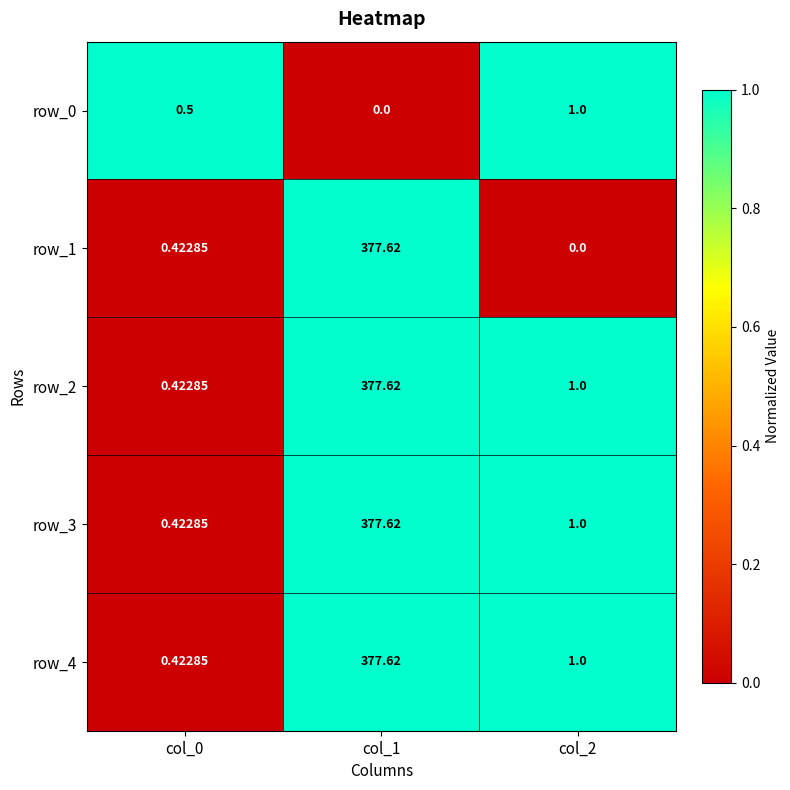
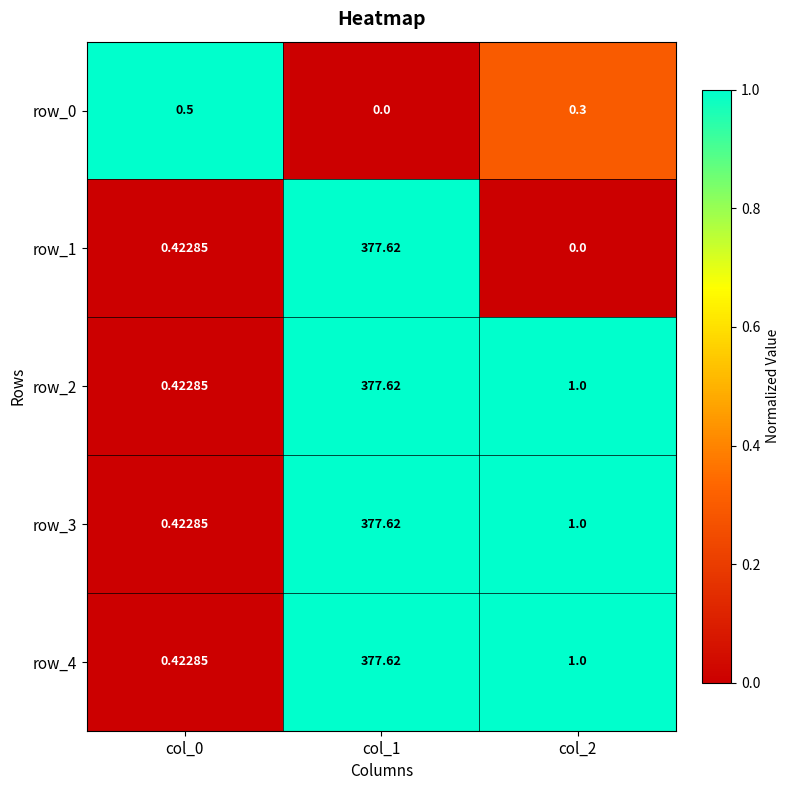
row_0, col_2: 1.0 -> 0.3
